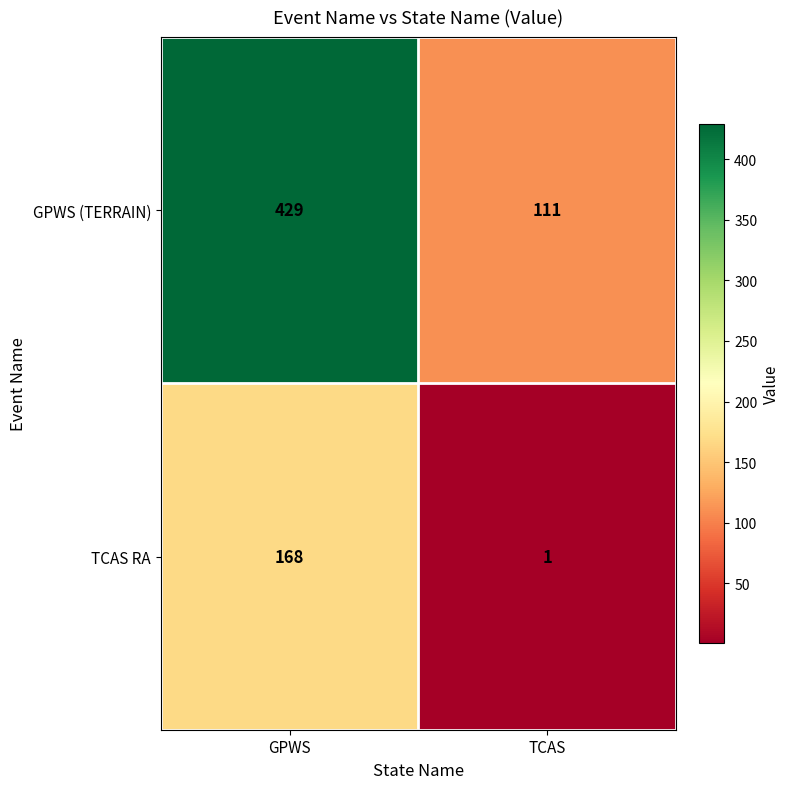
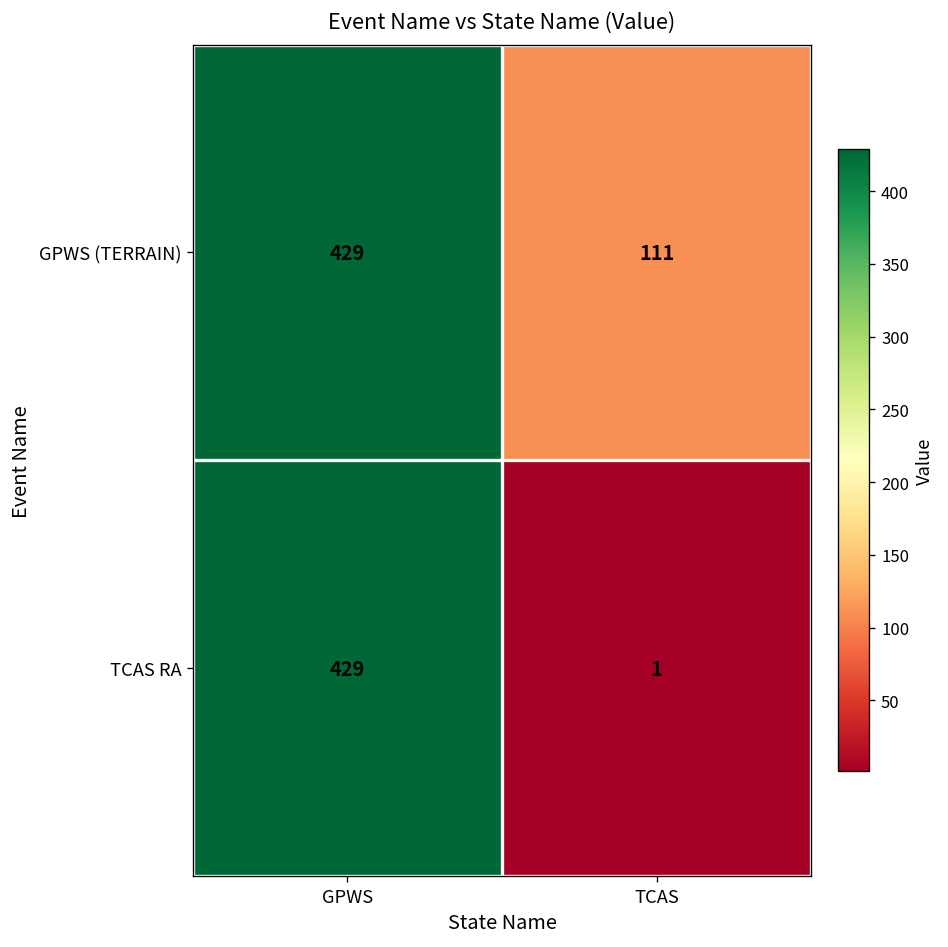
TCAS RA, GPWS: 168 -> 429
